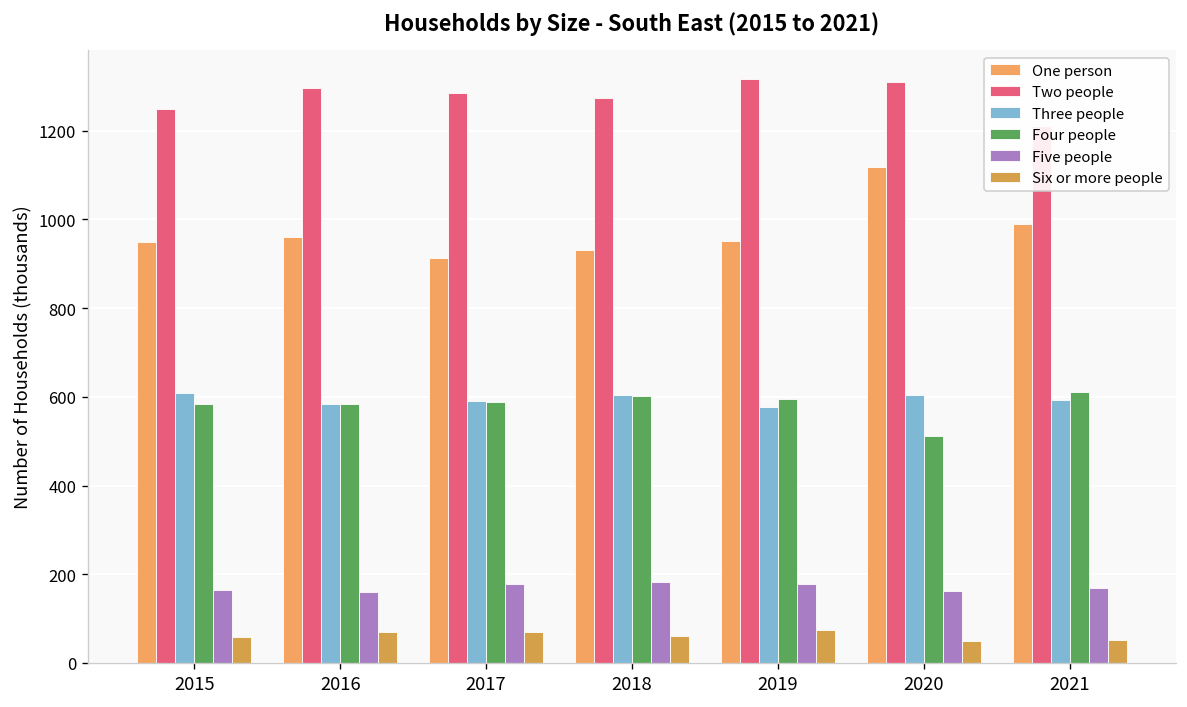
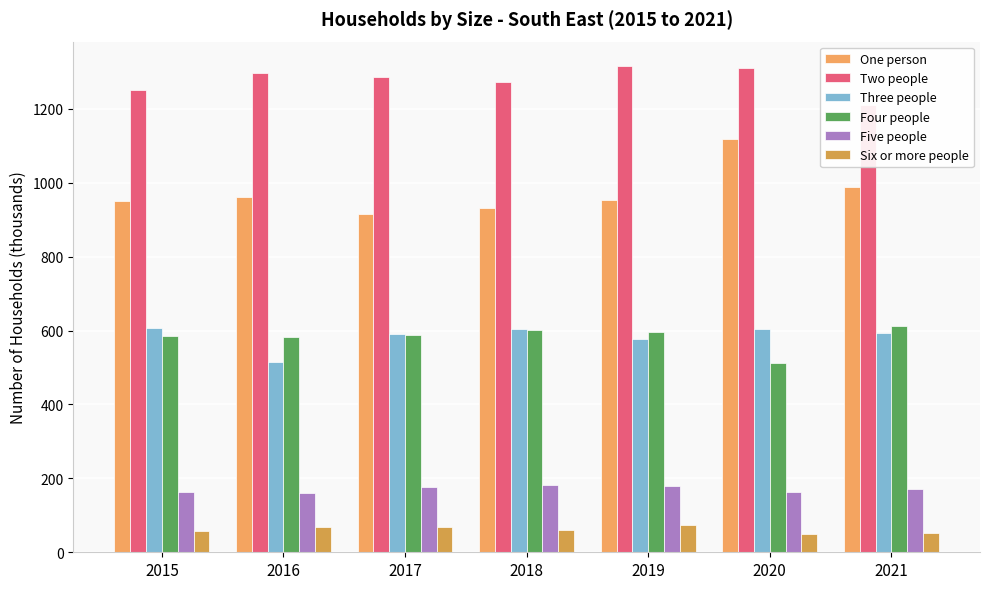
Three people, 2016: 580 -> 520
